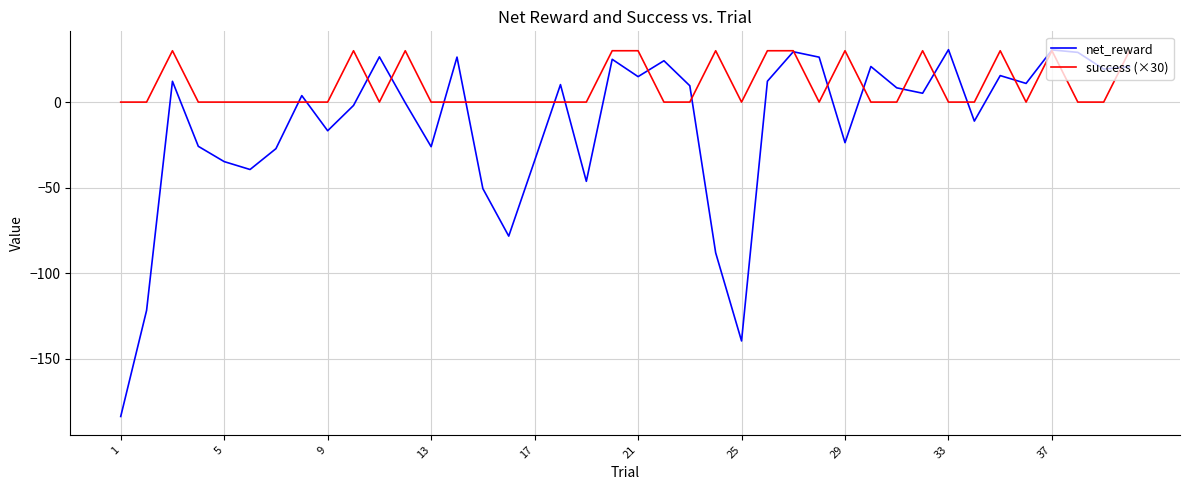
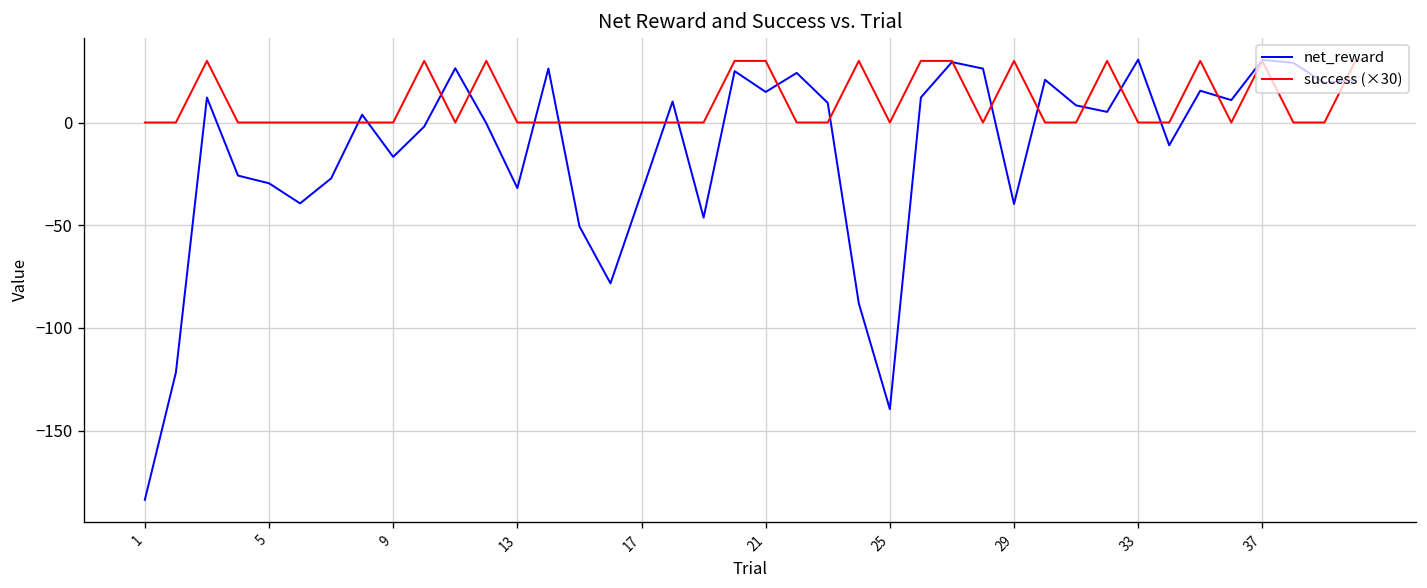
net_reward, 5: -35 -> -30
net_reward, 13: -26 -> -32
net_reward, 29: -24 -> -40
